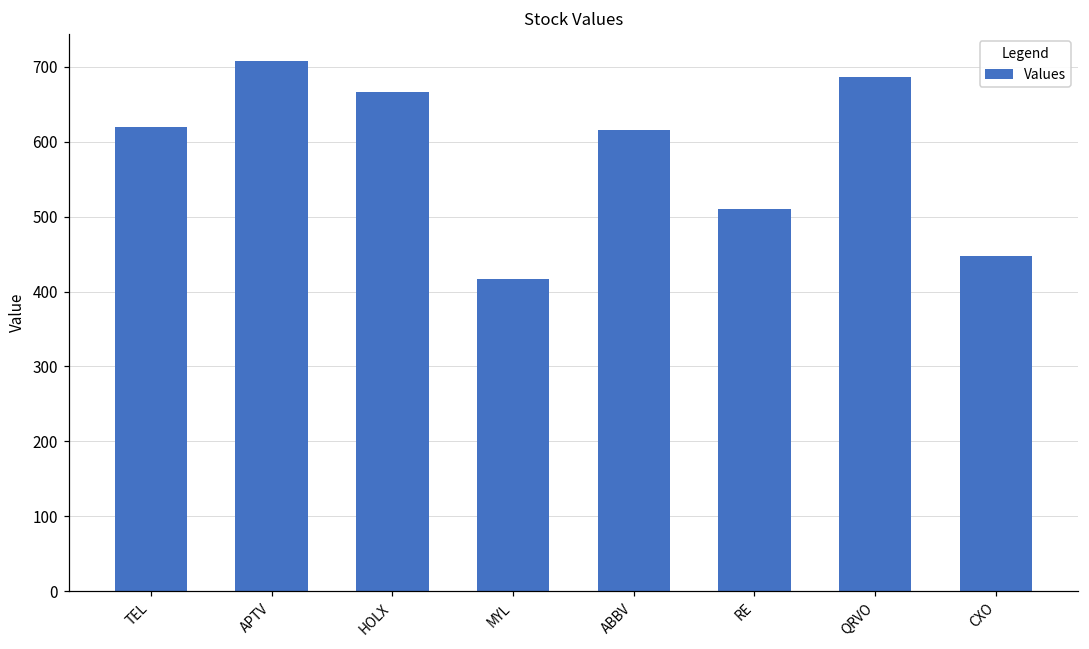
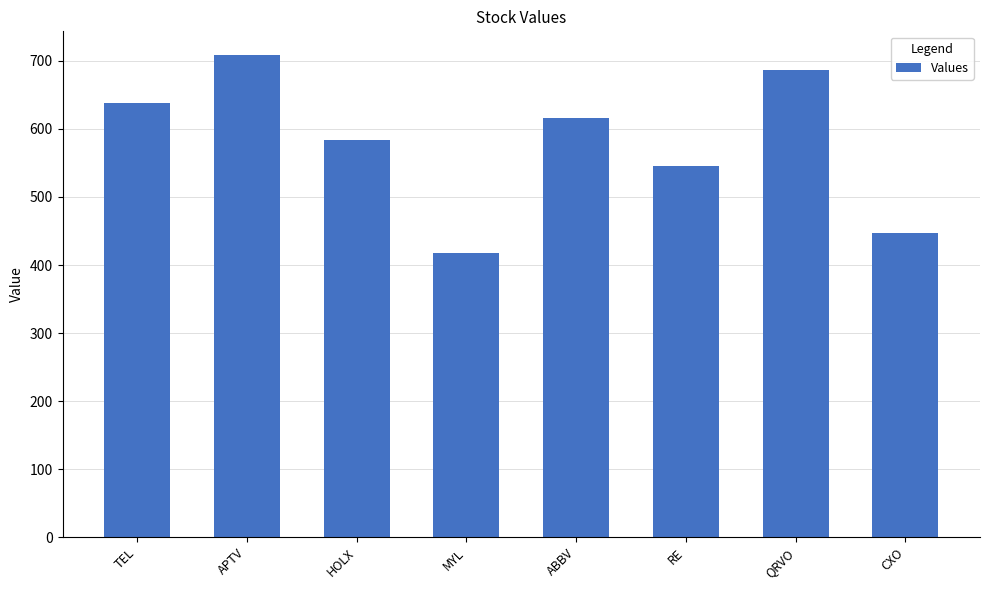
TEL: 620 -> 640
HOLX: 670 -> 580
RE: 510 -> 550
